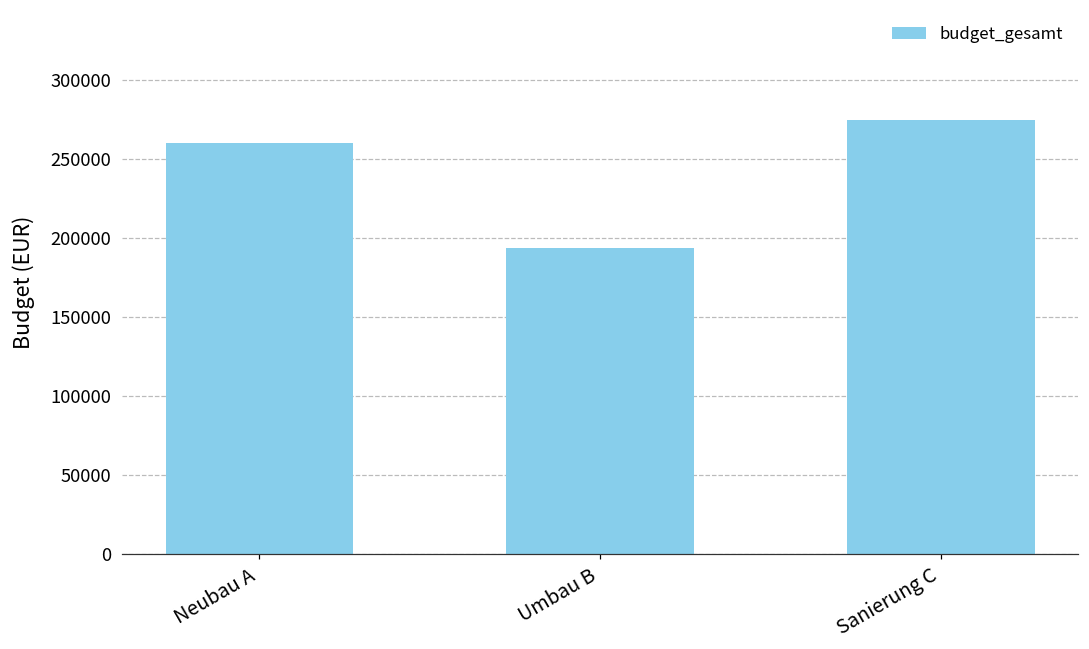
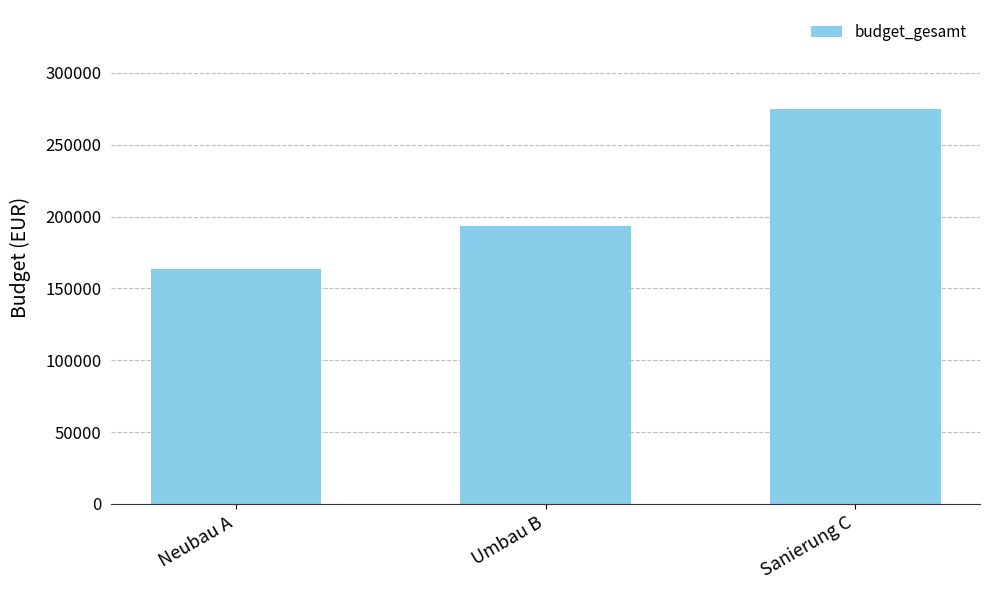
Neubau A: 260000 -> 163000
